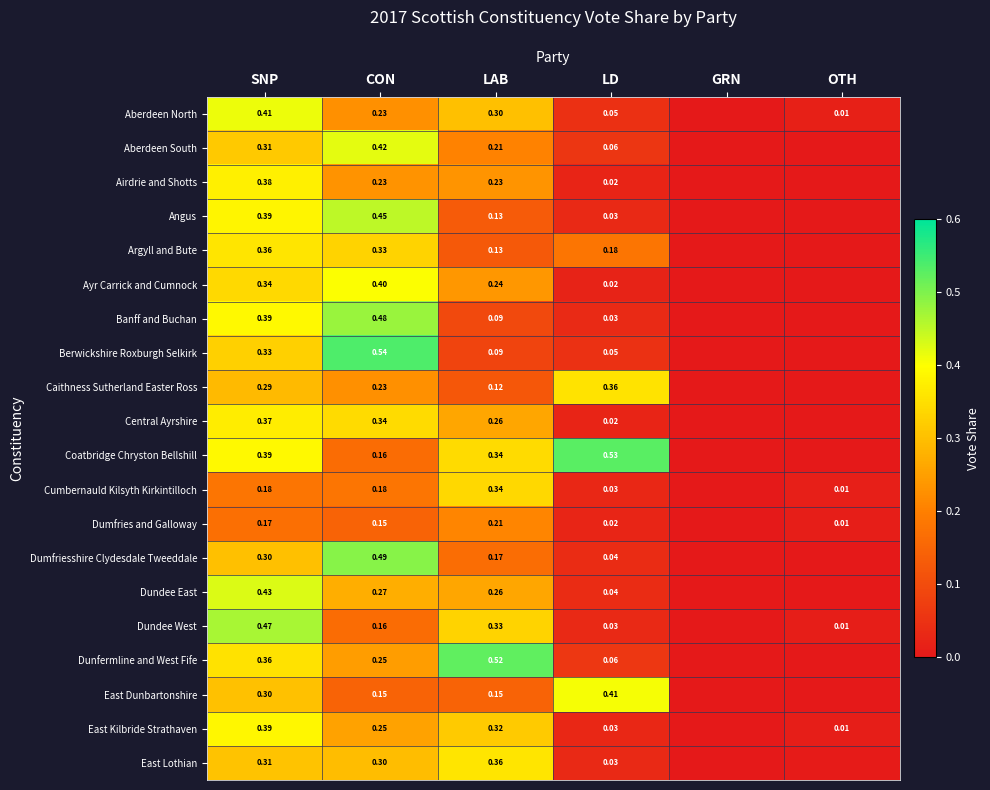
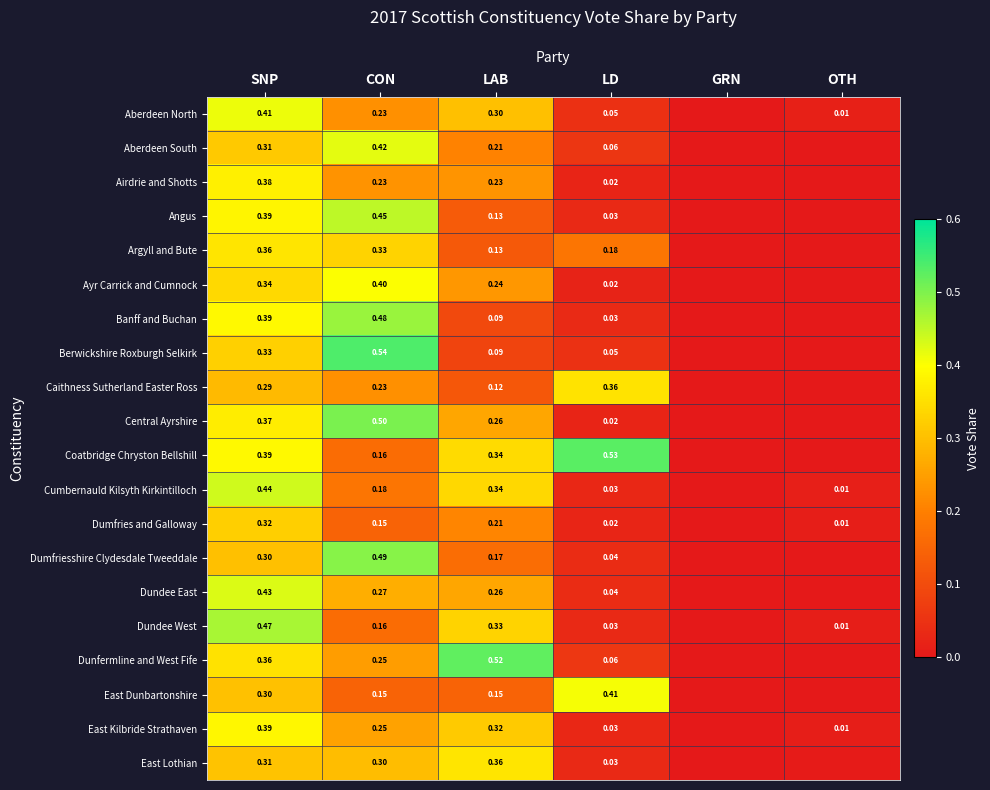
Central Ayrshire, CON: 0.34 -> 0.50
Cumbernauld Kilsyth Kirkintilloch, SNP: 0.18 -> 0.44
Dumfries and Galloway, SNP: 0.17 -> 0.32
